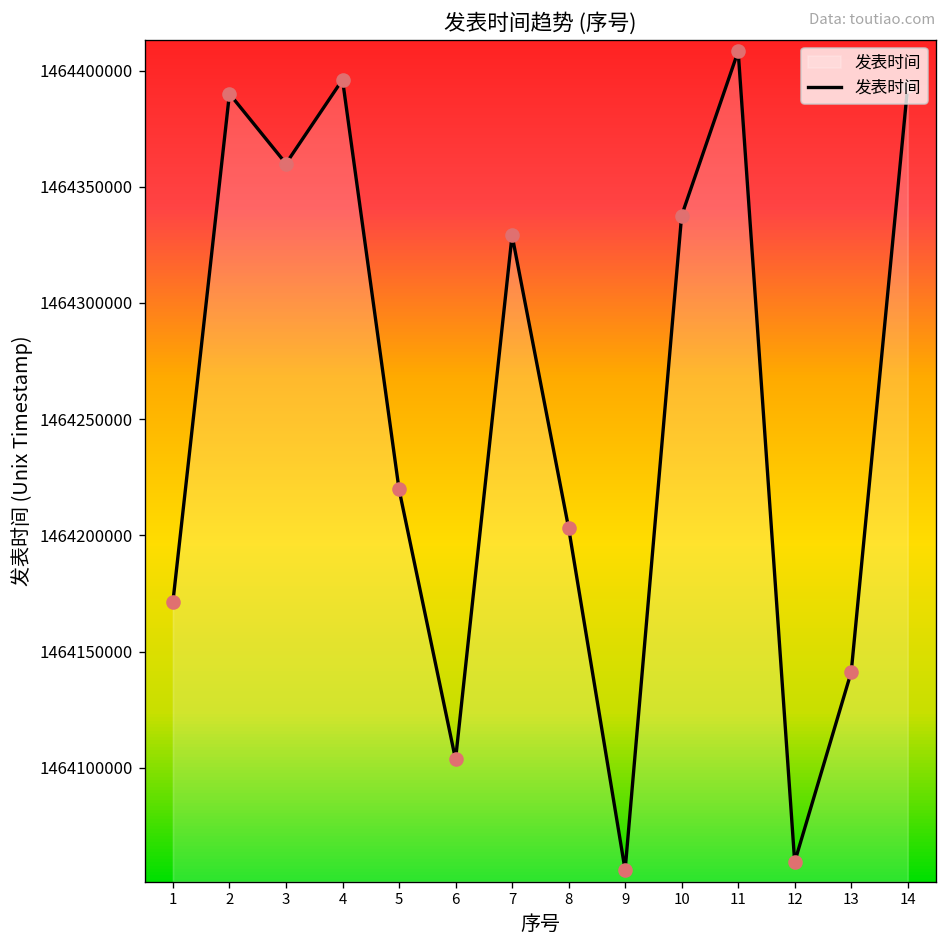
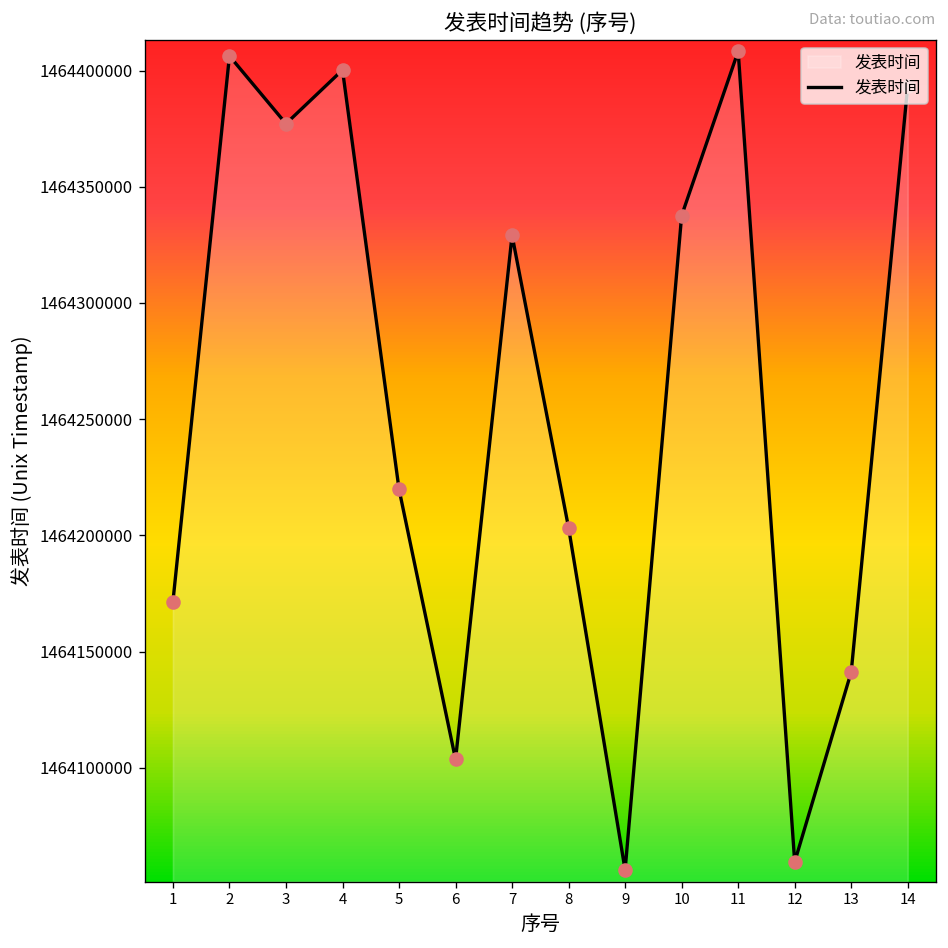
2: 1464390000 -> 1464406000
3: 1464360000 -> 1464377000
4: 1464396000 -> 1464400000
